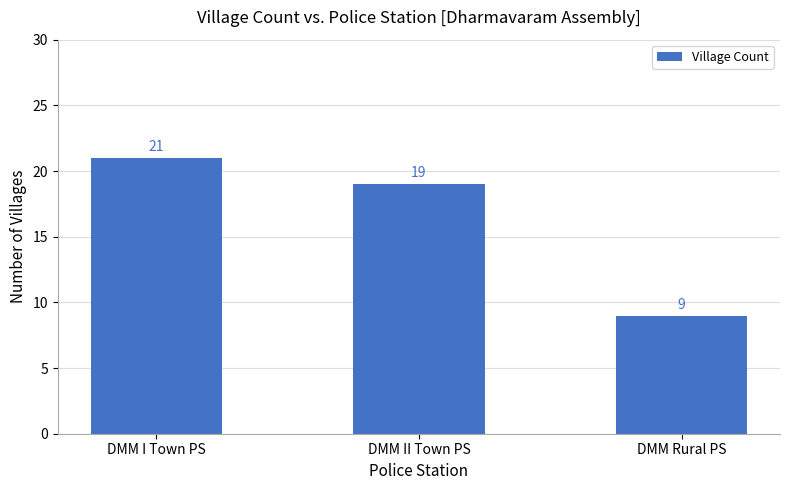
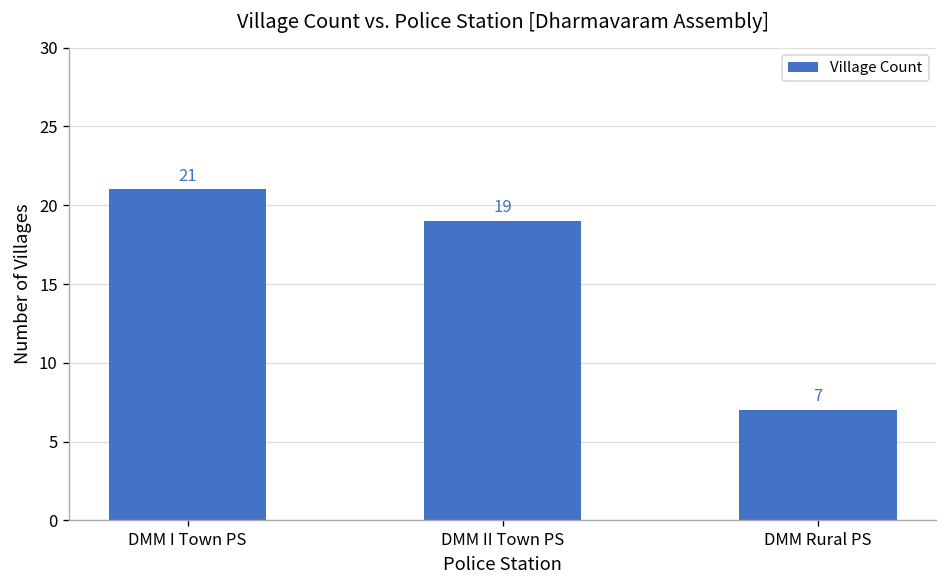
DMM Rural PS: 9 -> 7
